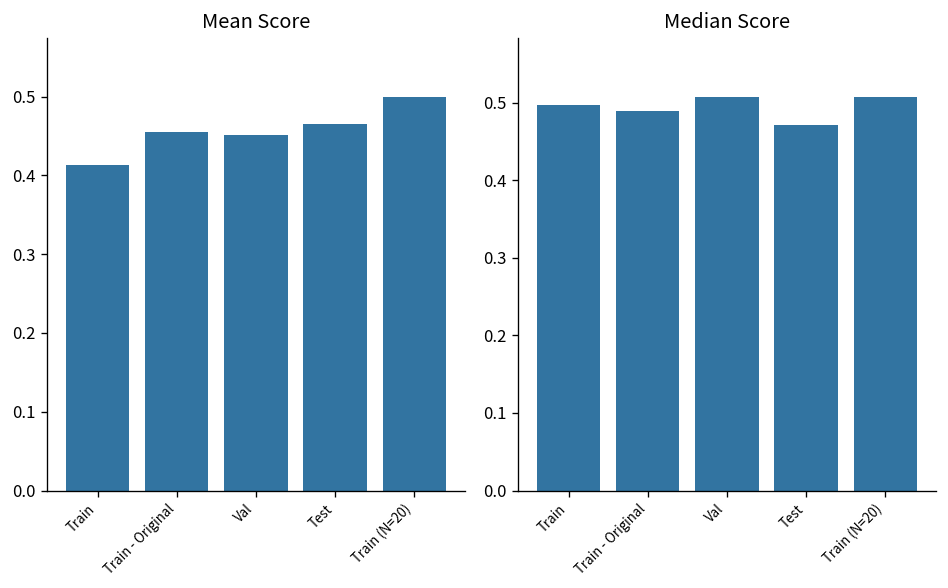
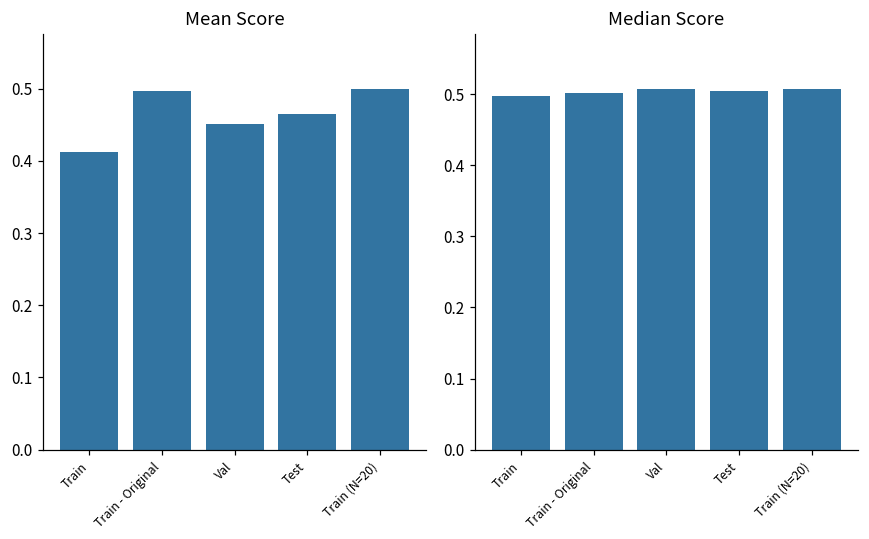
Mean Score, Train - Original: 0.45 -> 0.50
Median Score, Train - Original: 0.49 -> 0.50
Median Score, Test: 0.47 -> 0.50
